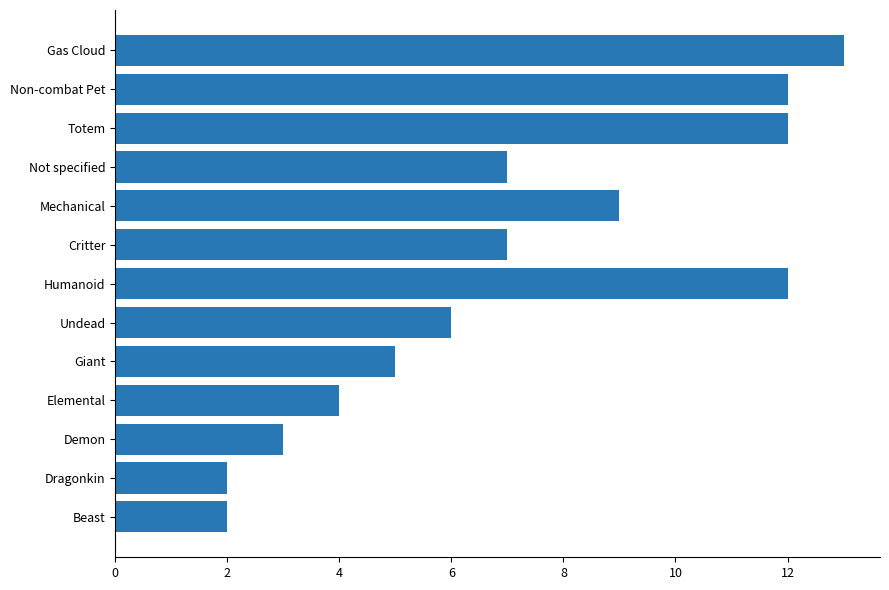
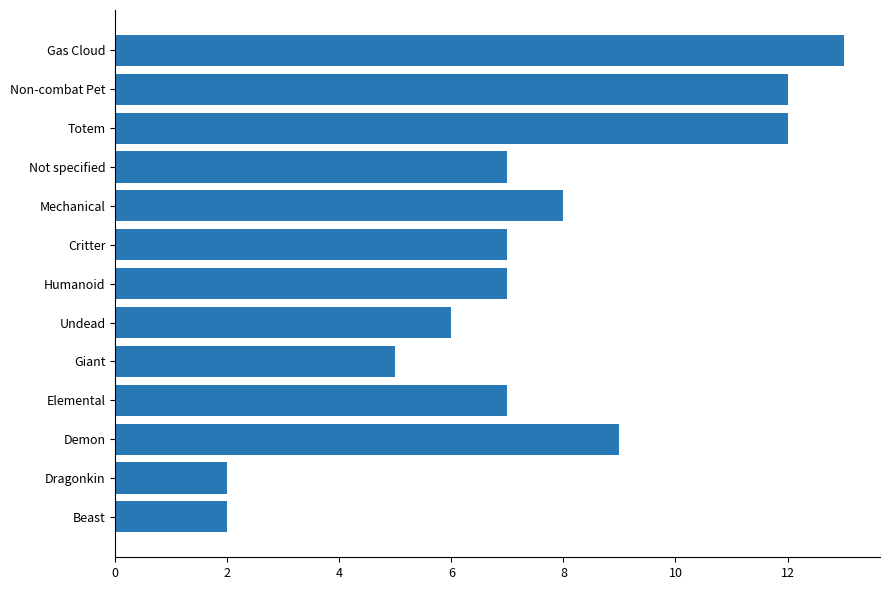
Mechanical: 9 -> 8
Humanoid: 12 -> 7
Elemental: 4 -> 7
Demon: 3 -> 9
